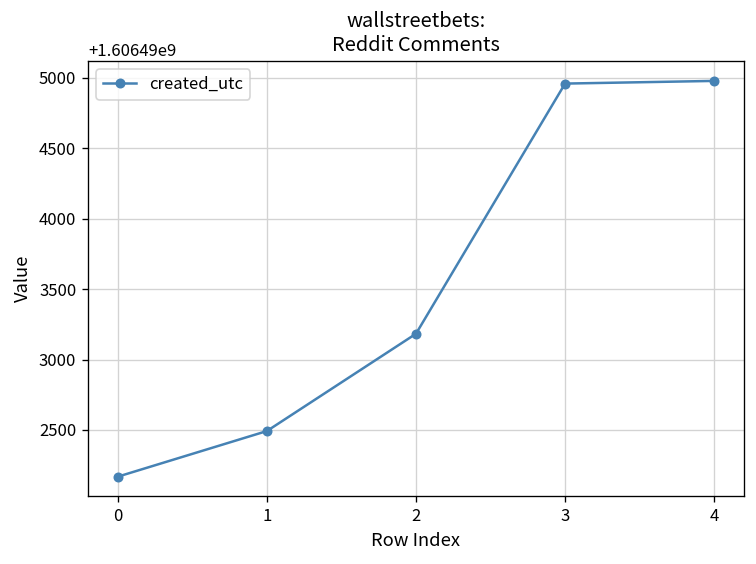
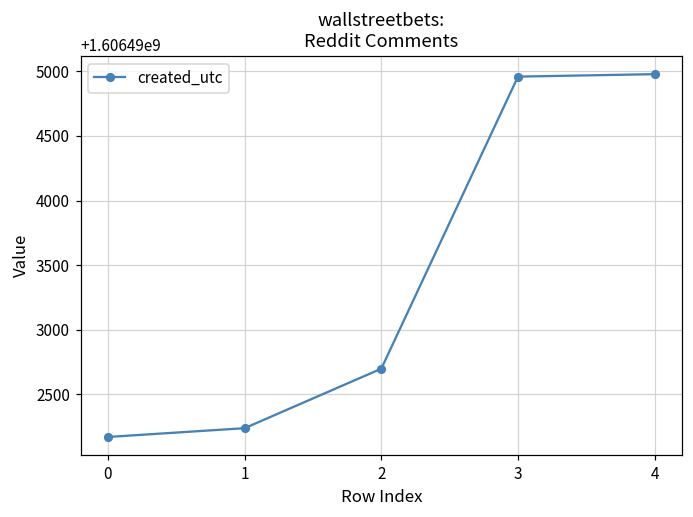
1: 1606492490 -> 1606492240
2: 1606493180 -> 1606492700
